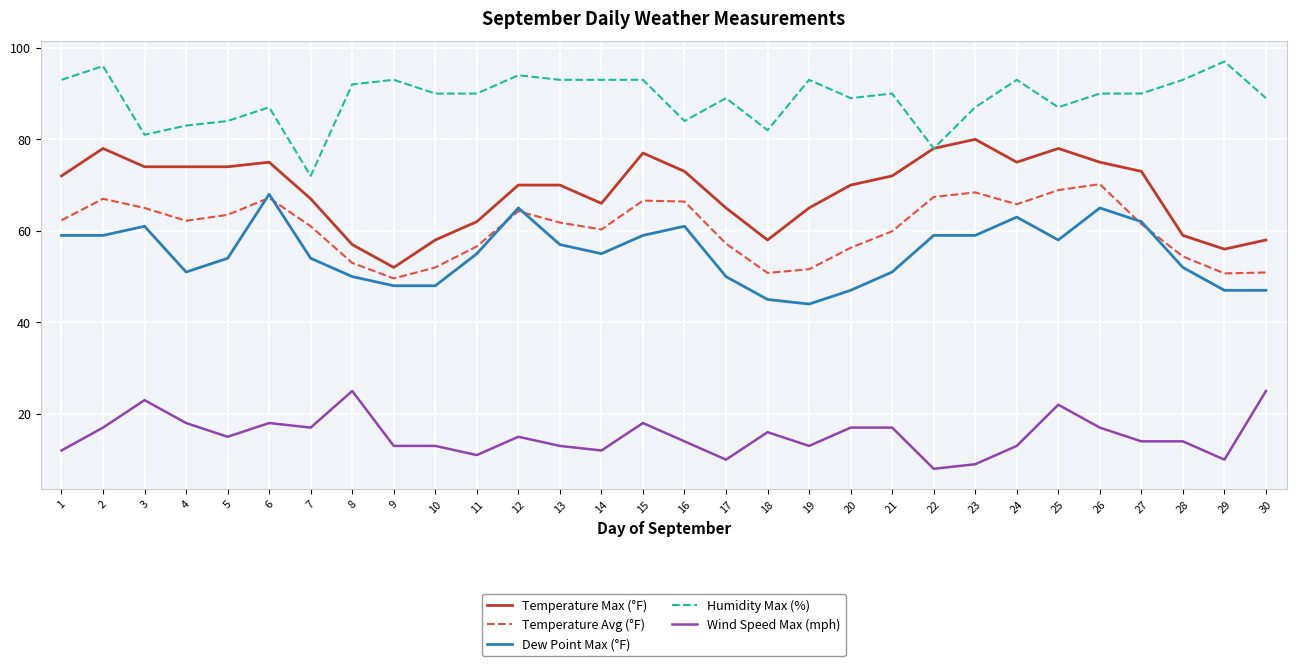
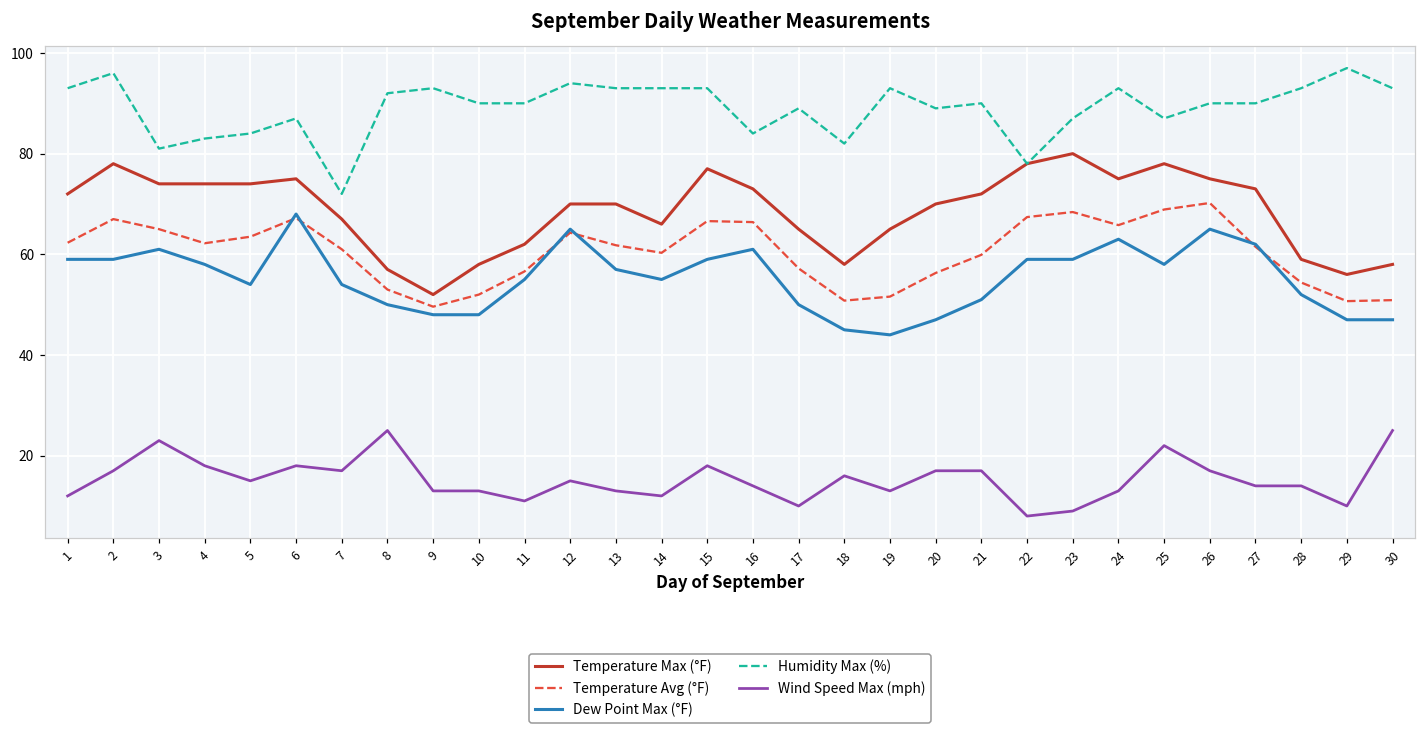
Dew Point Max (°F), 4: 51 -> 58
Humidity Max (%), 30: 89 -> 93
